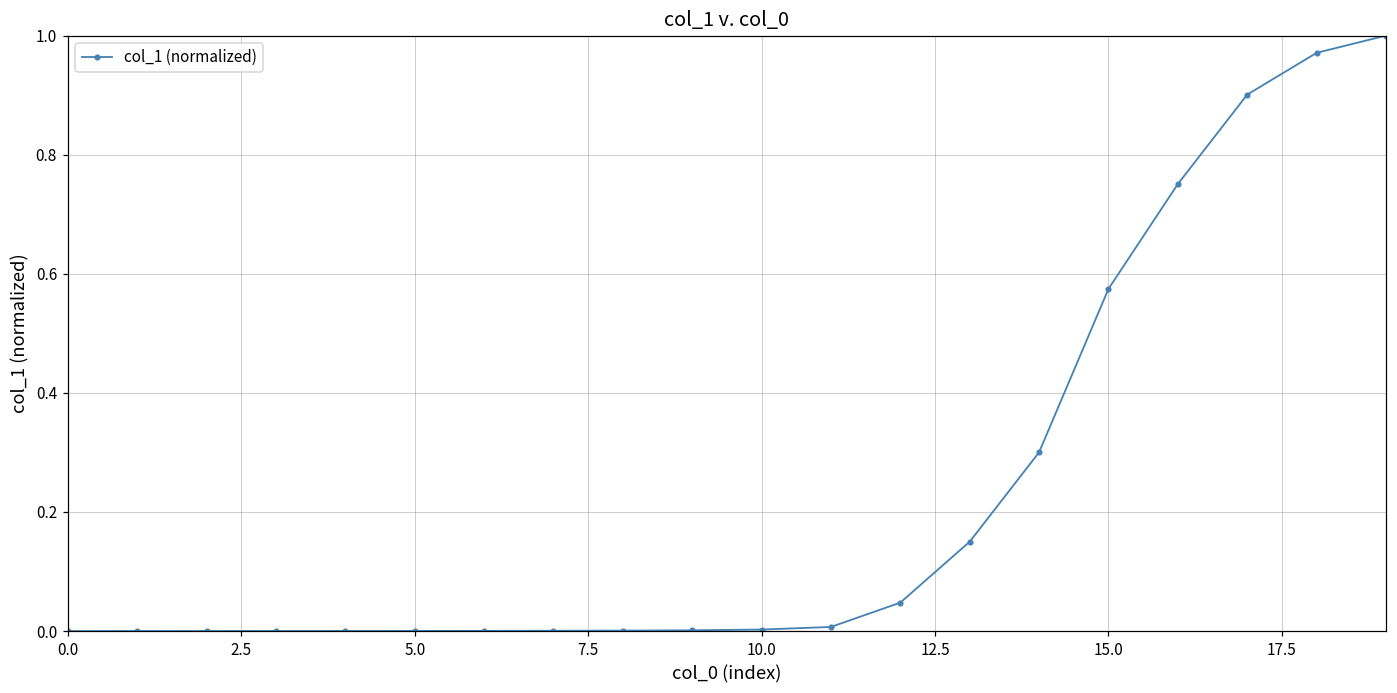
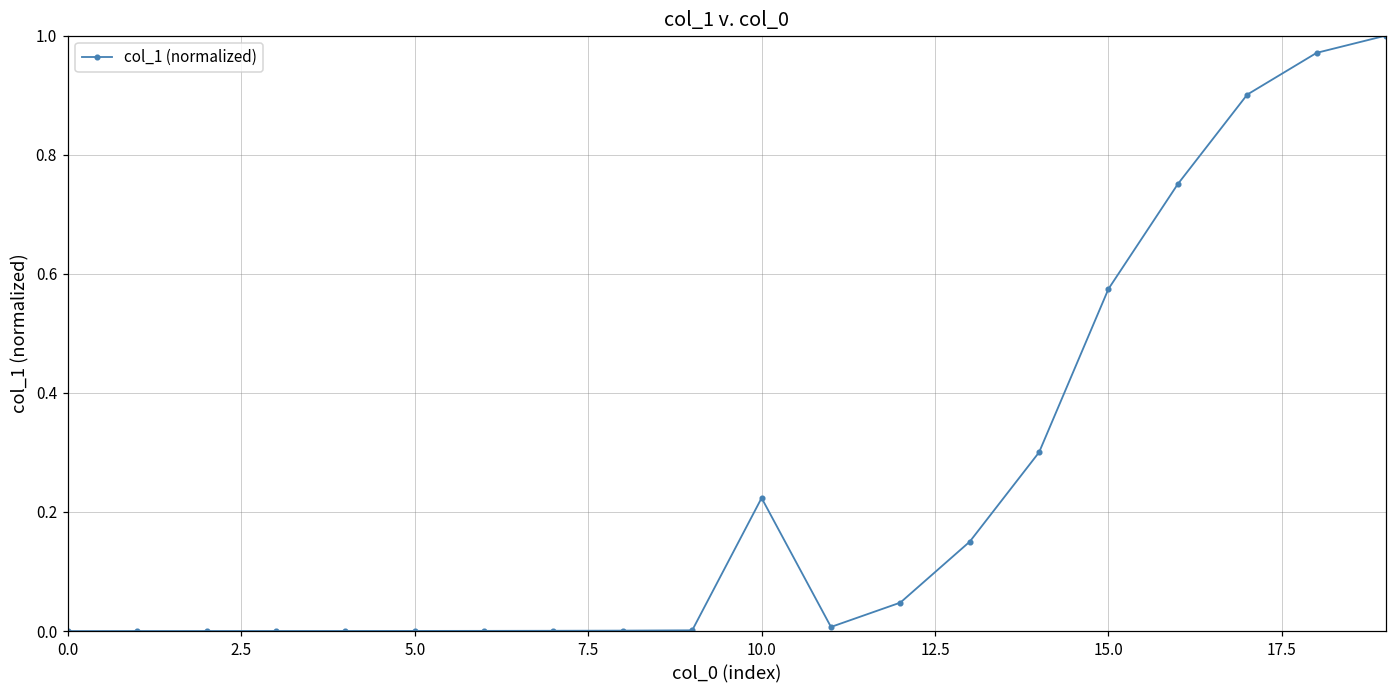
10.0: 0.00 -> 0.22
